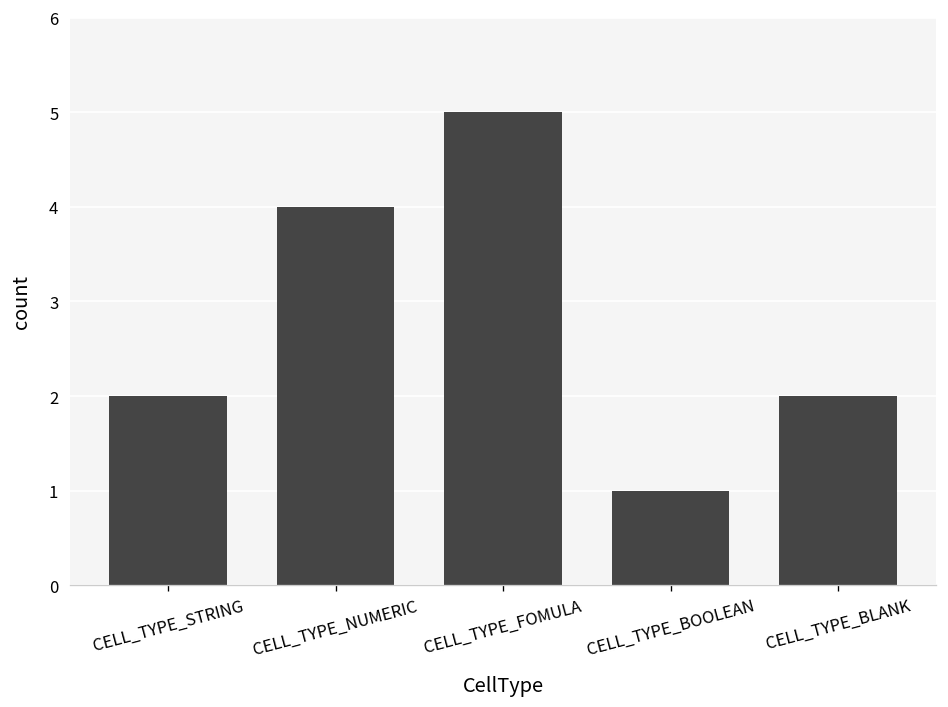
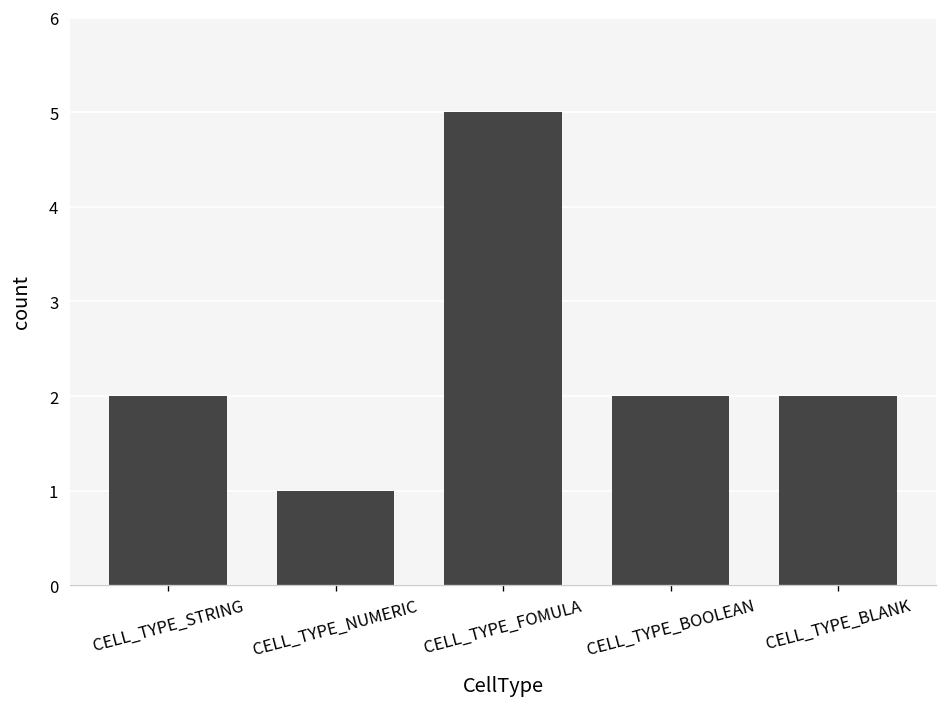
CELL_TYPE_NUMERIC: 4 -> 1
CELL_TYPE_BOOLEAN: 1 -> 2
